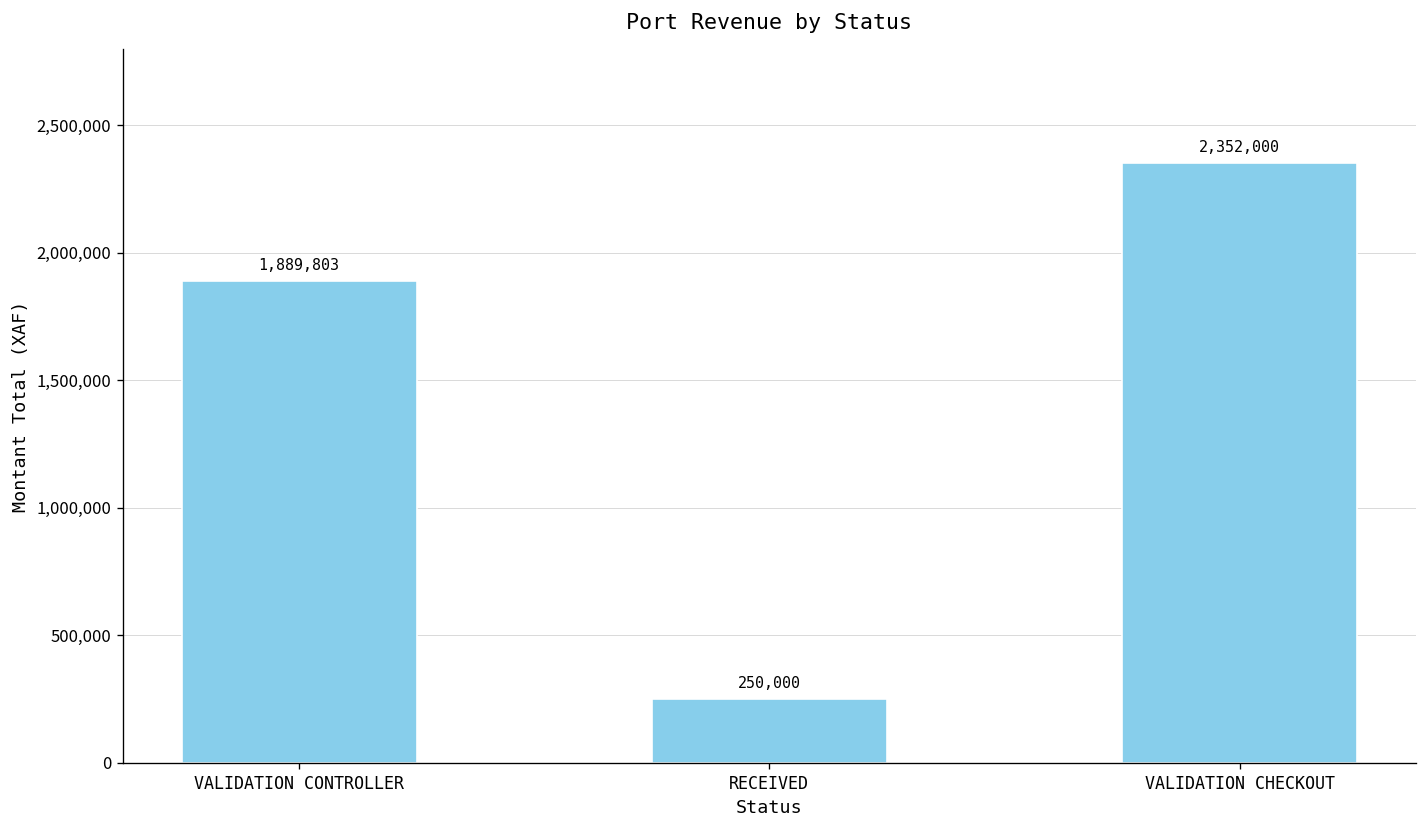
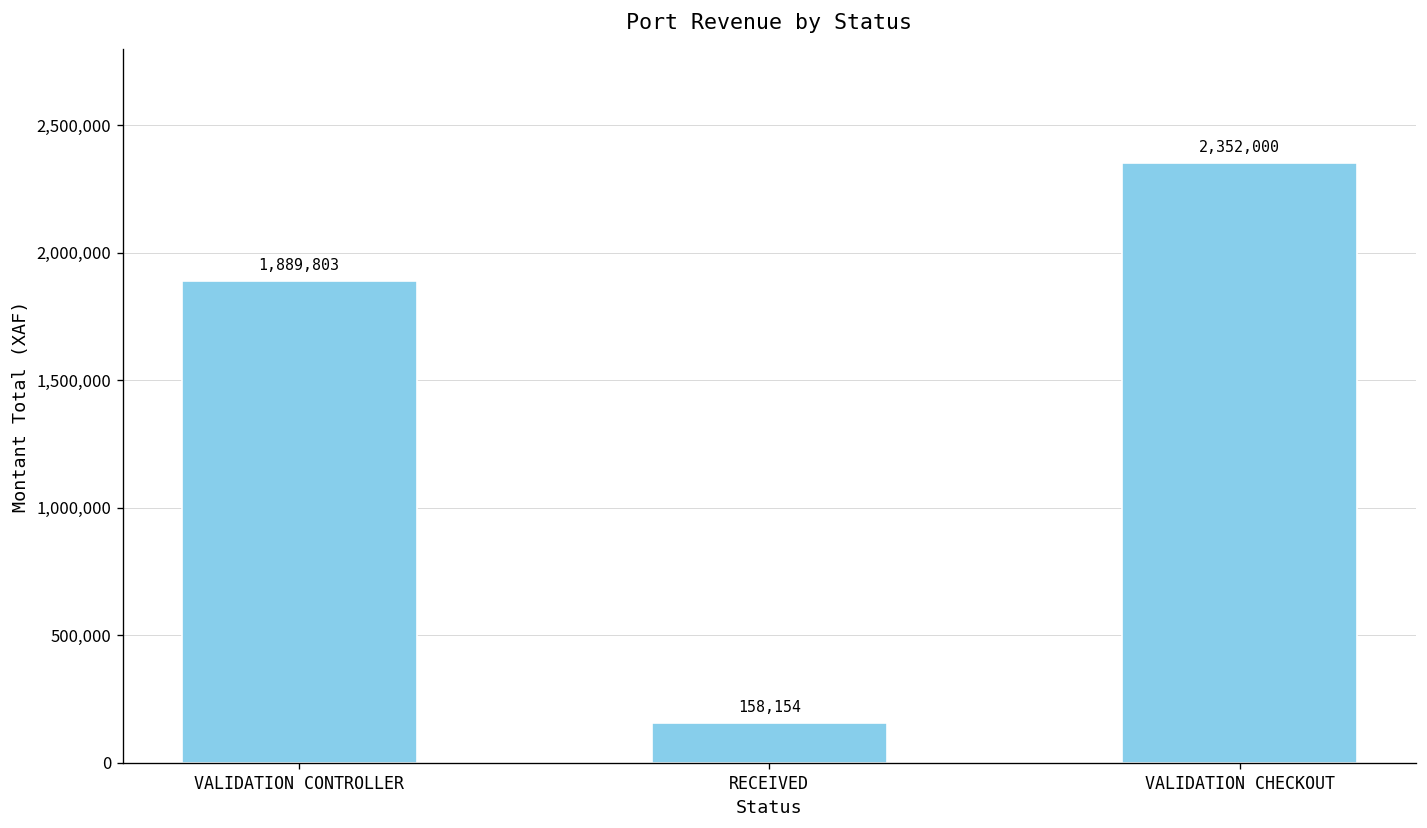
RECEIVED: 250,000 -> 158,154
